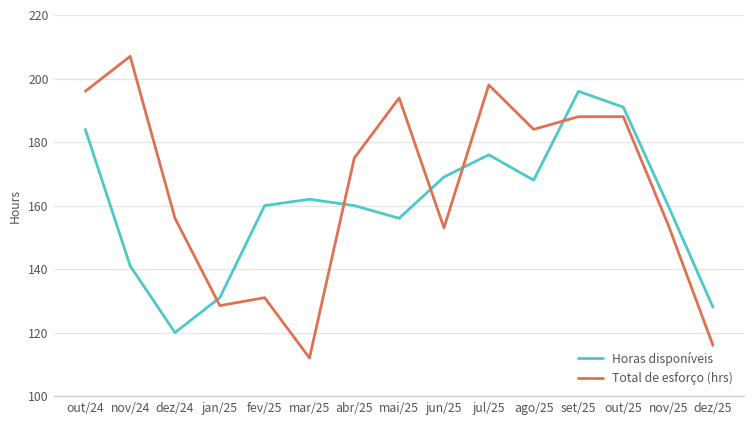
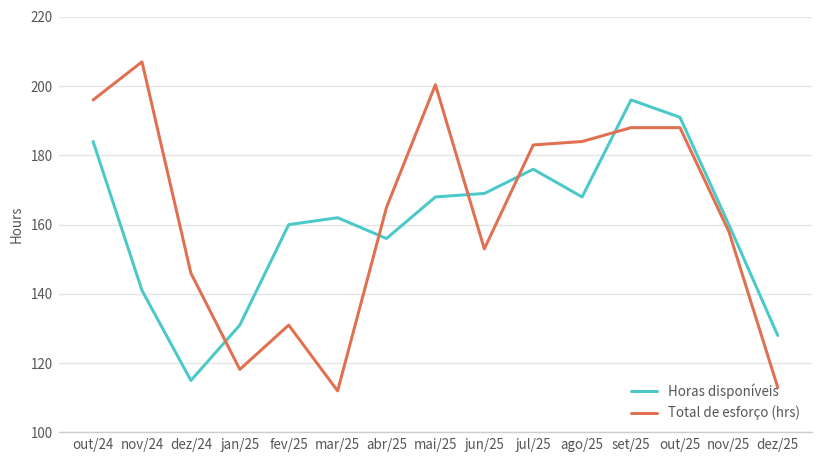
Horas disponíveis, dez/24: 120 -> 115
Total de esforço (hrs), dez/24: 156 -> 146
Total de esforço (hrs), jan/25: 129 -> 118
Horas disponíveis, abr/25: 160 -> 156
Total de esforço (hrs), abr/25: 175 -> 165
Horas disponíveis, mai/25: 156 -> 168
Total de esforço (hrs), mai/25: 194 -> 200
Total de esforço (hrs), jul/25: 198 -> 183
Total de esforço (hrs), nov/25: 154 -> 158
Total de esforço (hrs), dez/25: 116 -> 113
